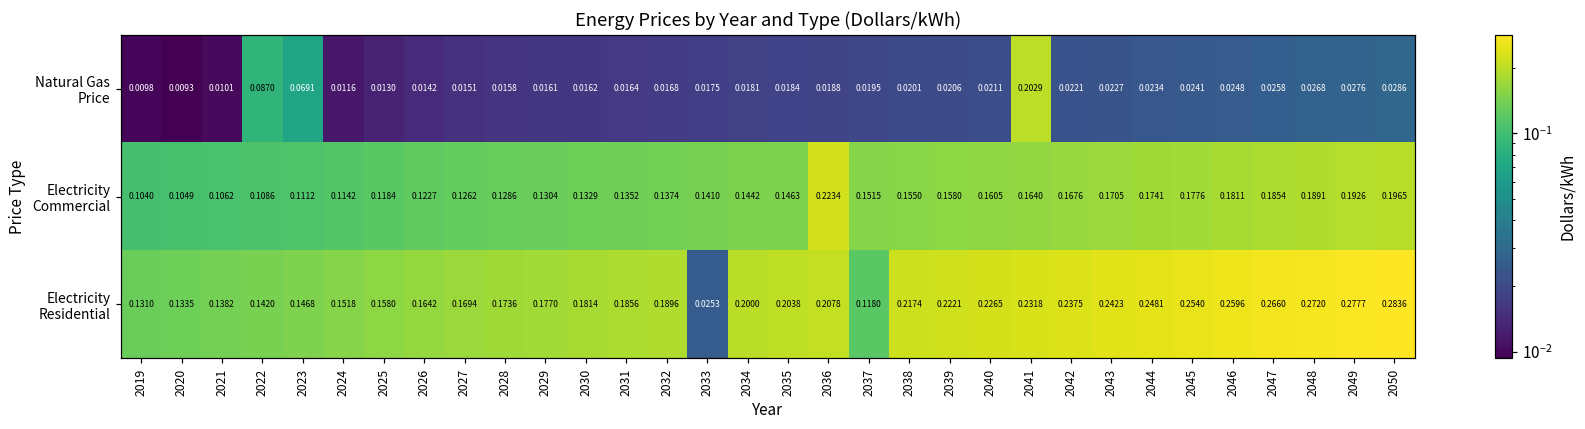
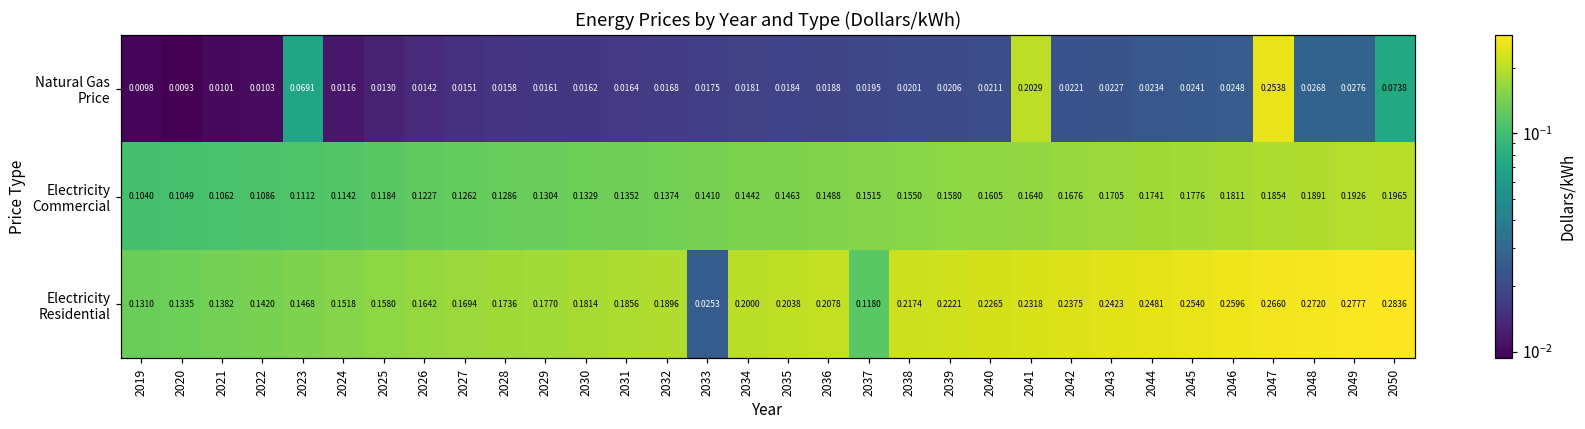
Natural Gas Price, 2022: 0.0870 -> 0.0103
Natural Gas Price, 2047: 0.0258 -> 0.2538
Natural Gas Price, 2050: 0.0286 -> 0.0738
Electricity Commercial, 2036: 0.2234 -> 0.1488
